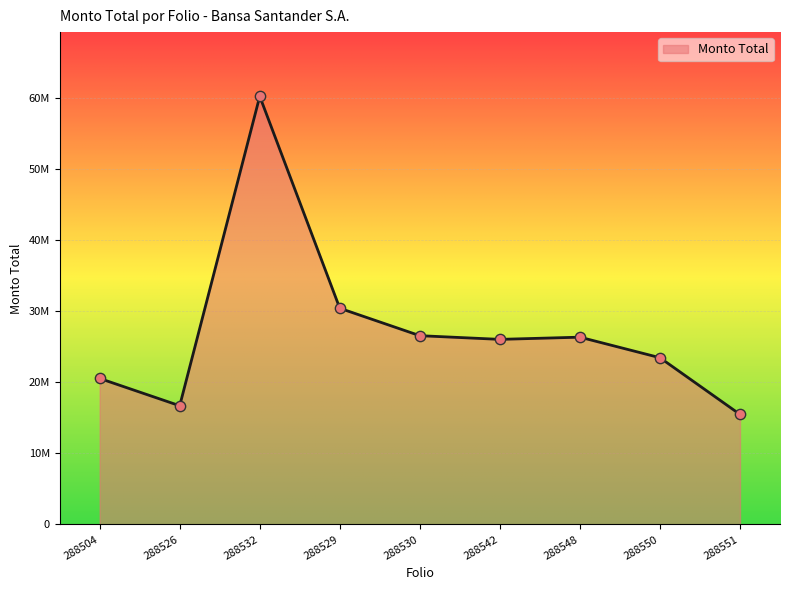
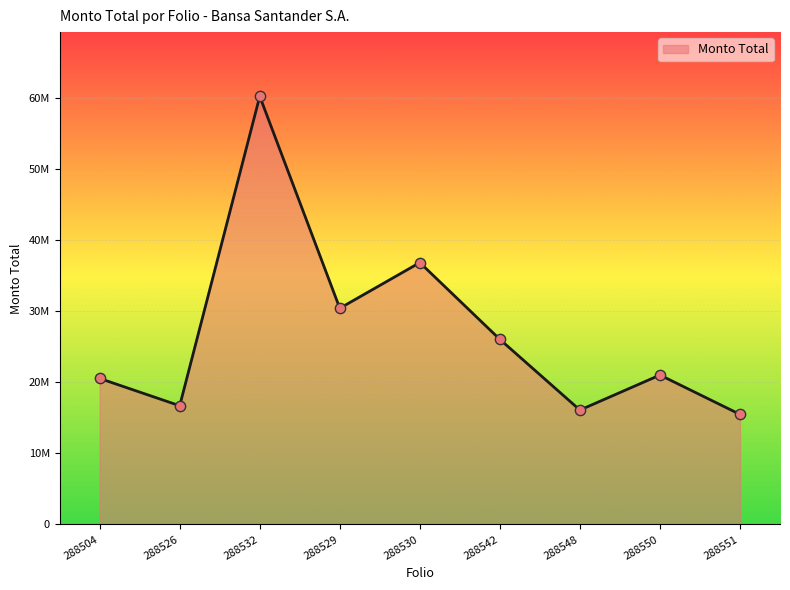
288530: 27000000 -> 37000000
288548: 26000000 -> 16000000
288550: 23000000 -> 21000000
